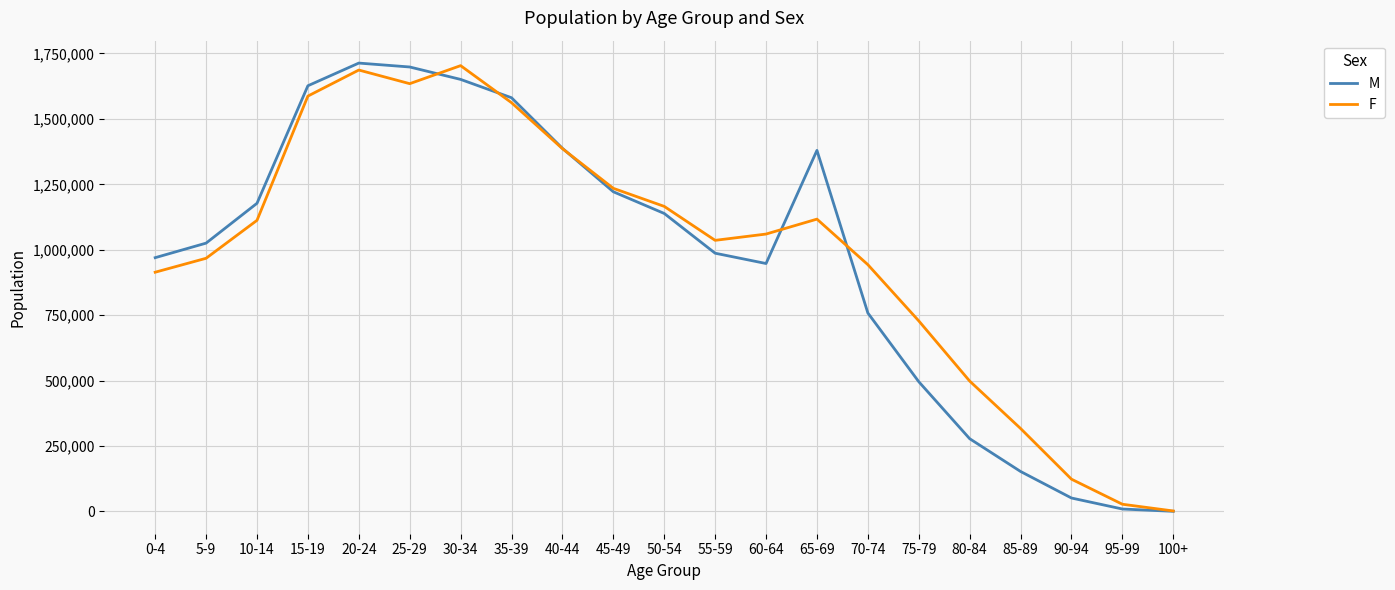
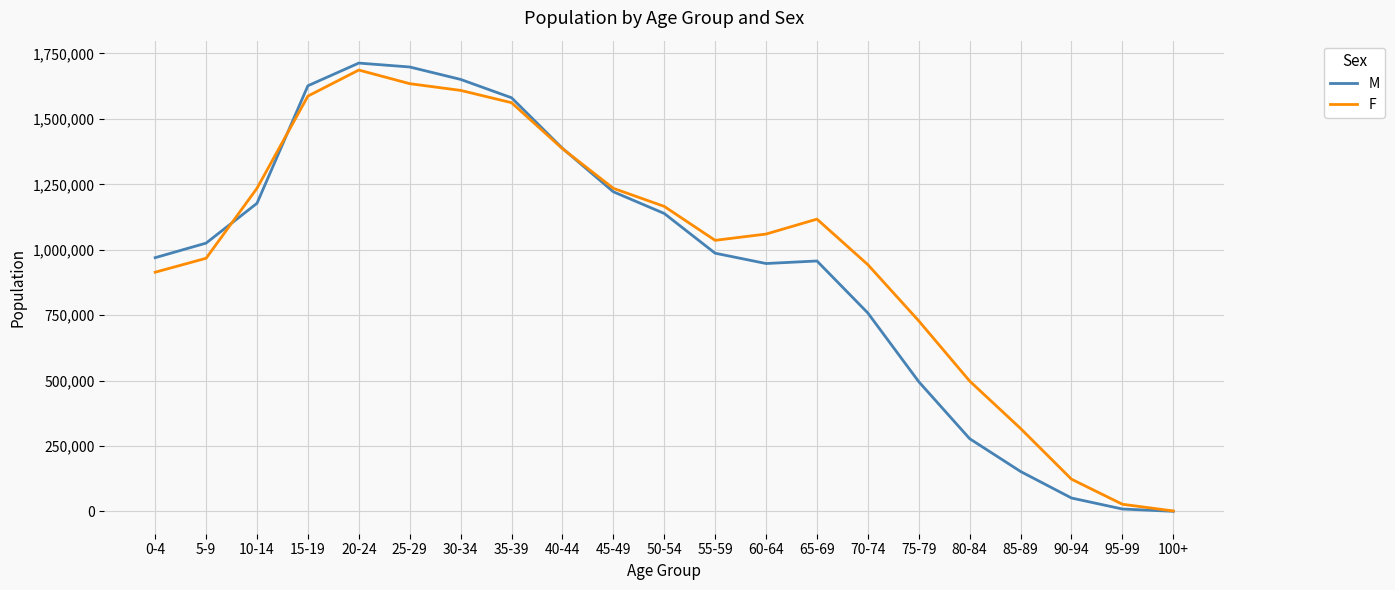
F, 10-14: 1,110,000 -> 1,230,000
F, 30-34: 1,700,000 -> 1,610,000
M, 65-69: 1,380,000 -> 960,000
